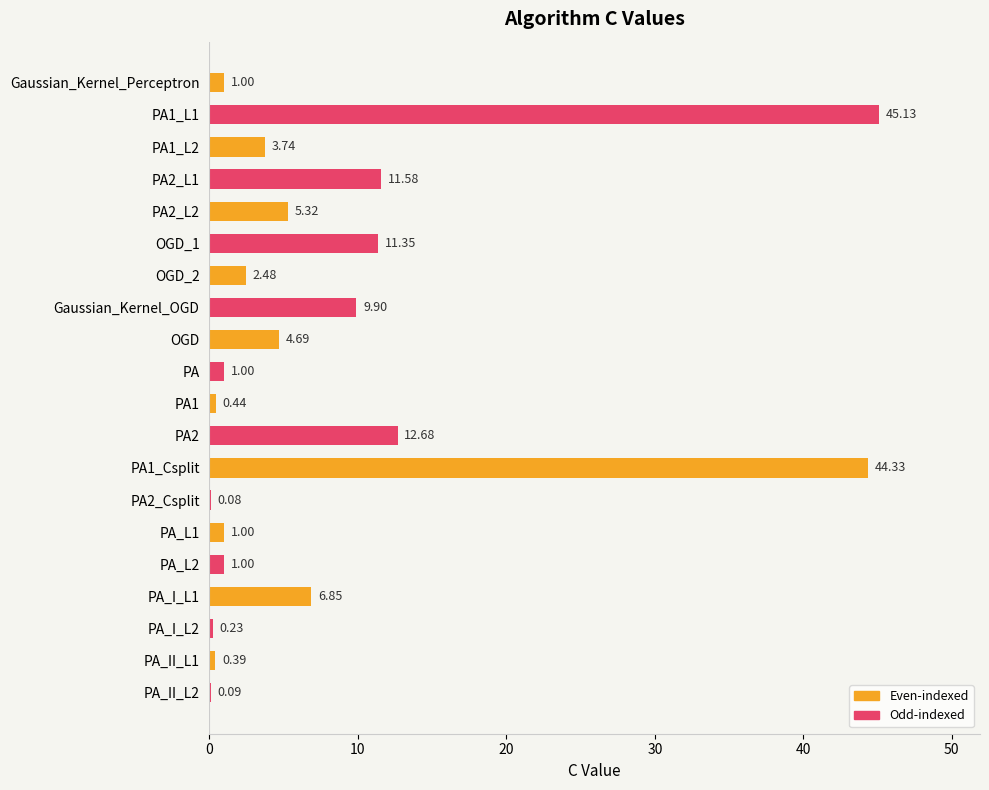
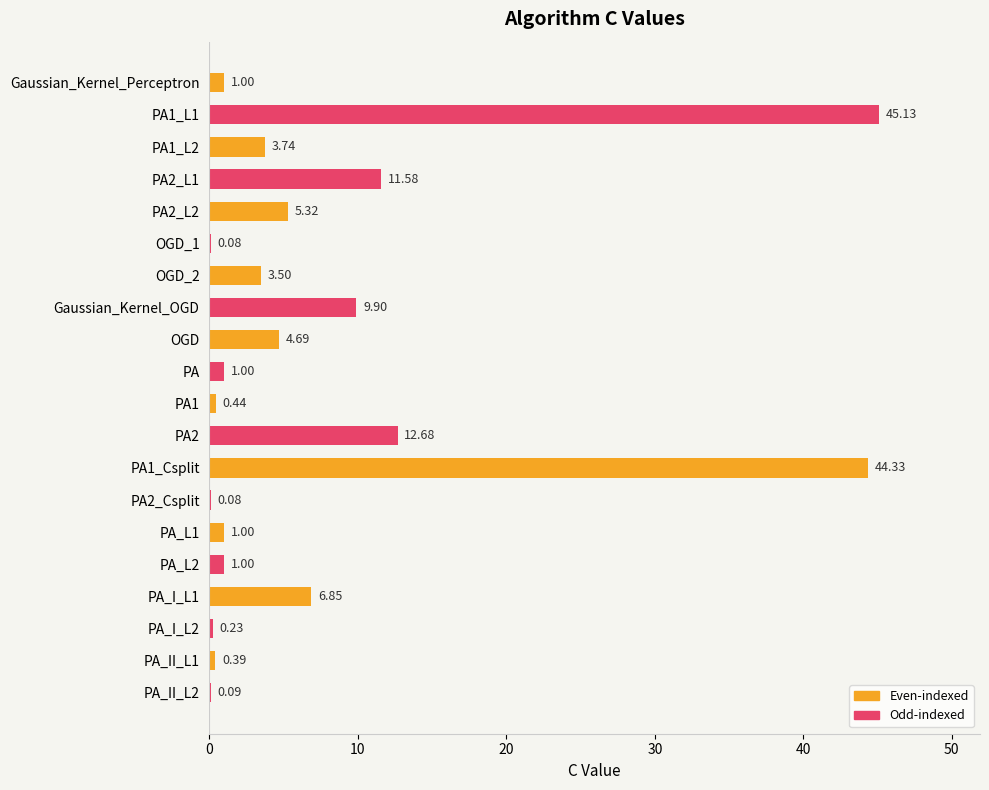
OGD_1: 11.35 -> 0.08
OGD_2: 2.48 -> 3.50
